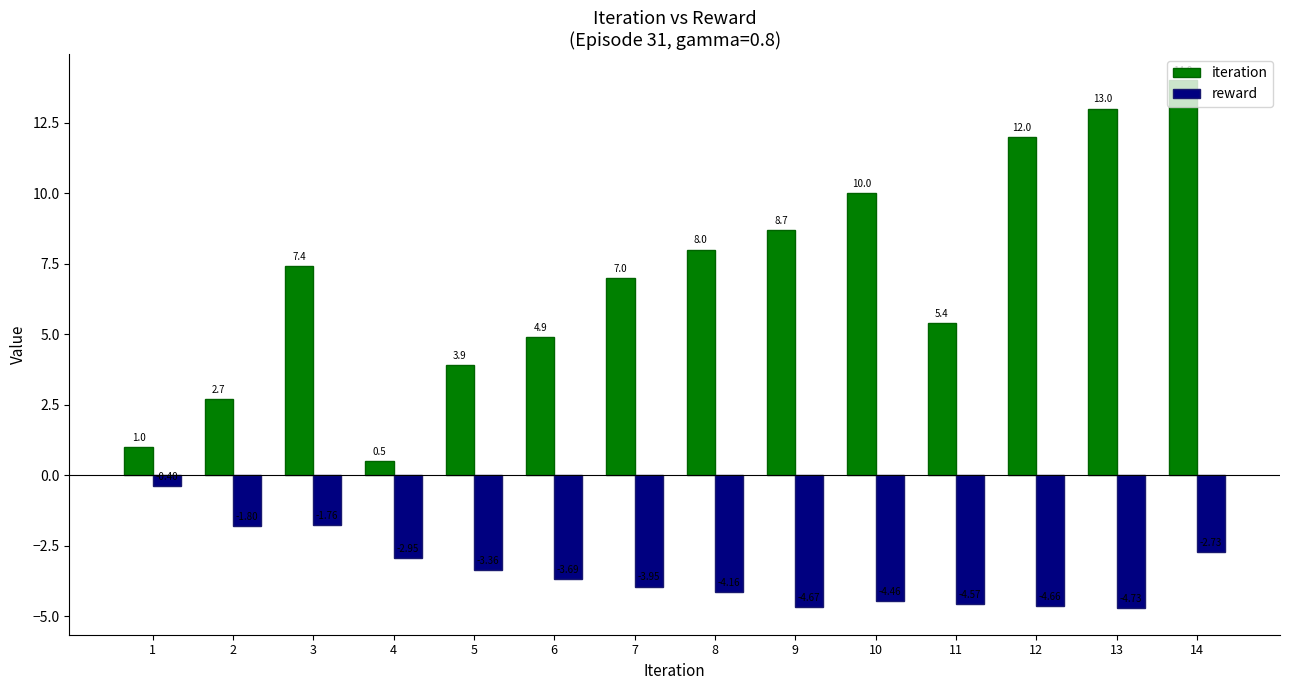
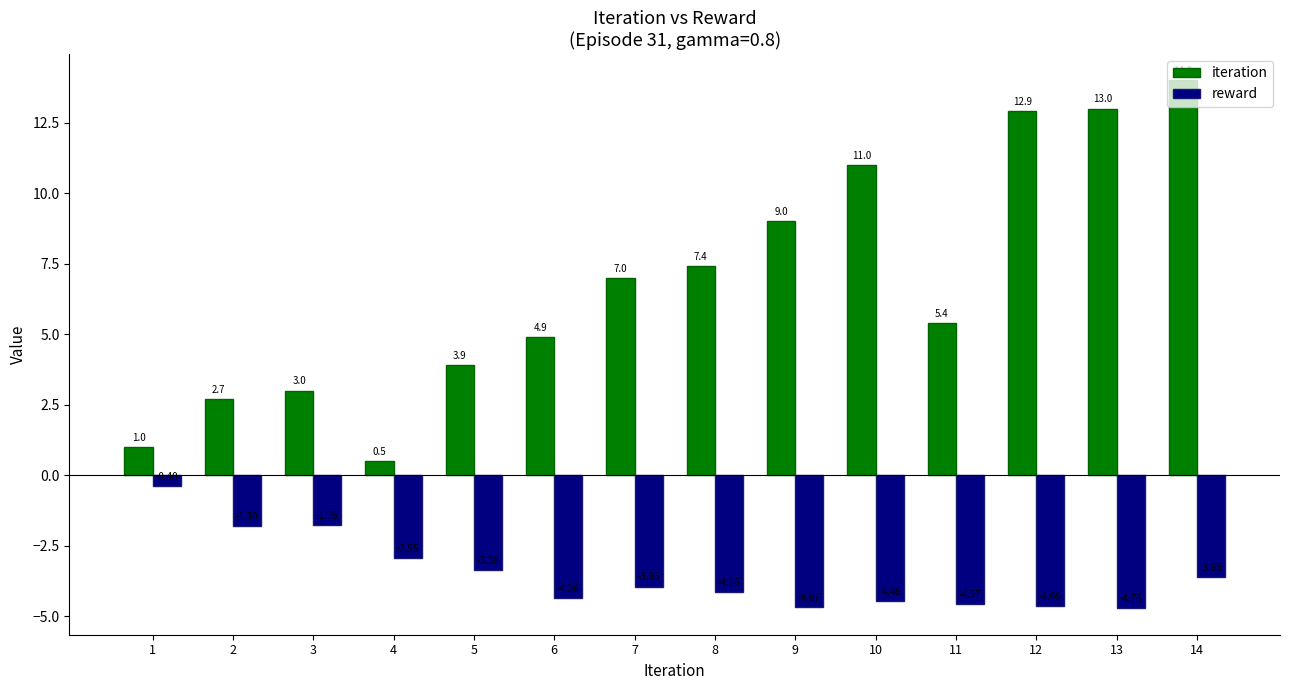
iteration, 3: 7.4 -> 3.0
reward, 6: -3.69 -> -4.36
iteration, 8: 8.0 -> 7.4
iteration, 9: 8.7 -> 9.0
iteration, 10: 10.0 -> 11.0
iteration, 12: 12.0 -> 12.9
reward, 14: -2.73 -> -3.63
